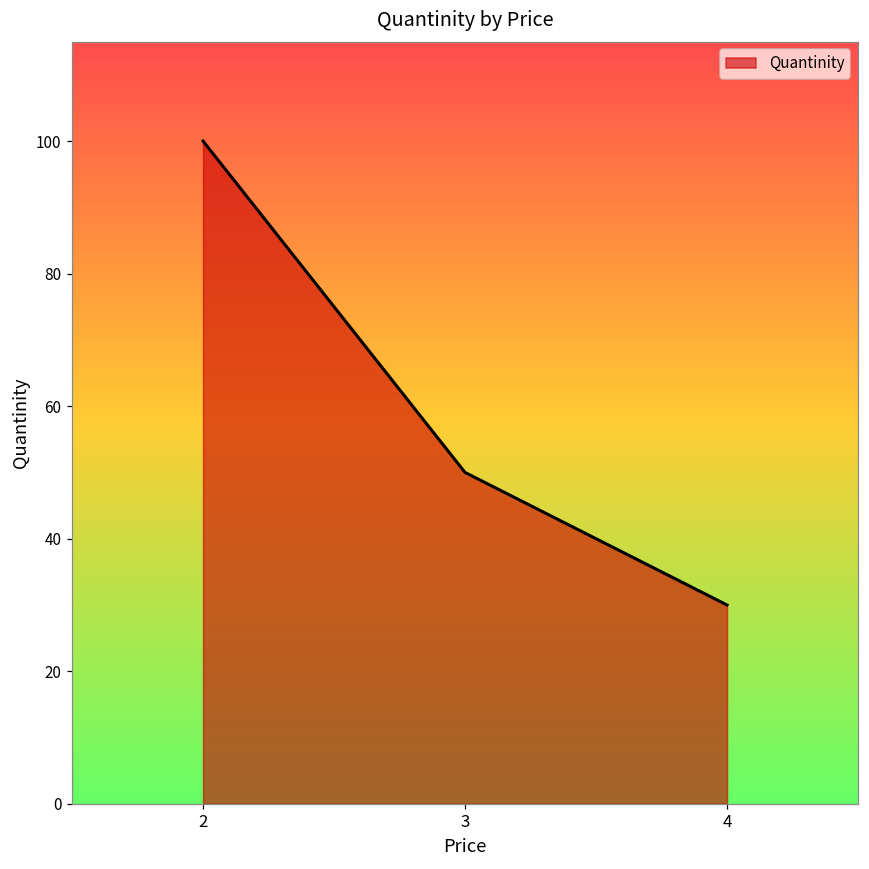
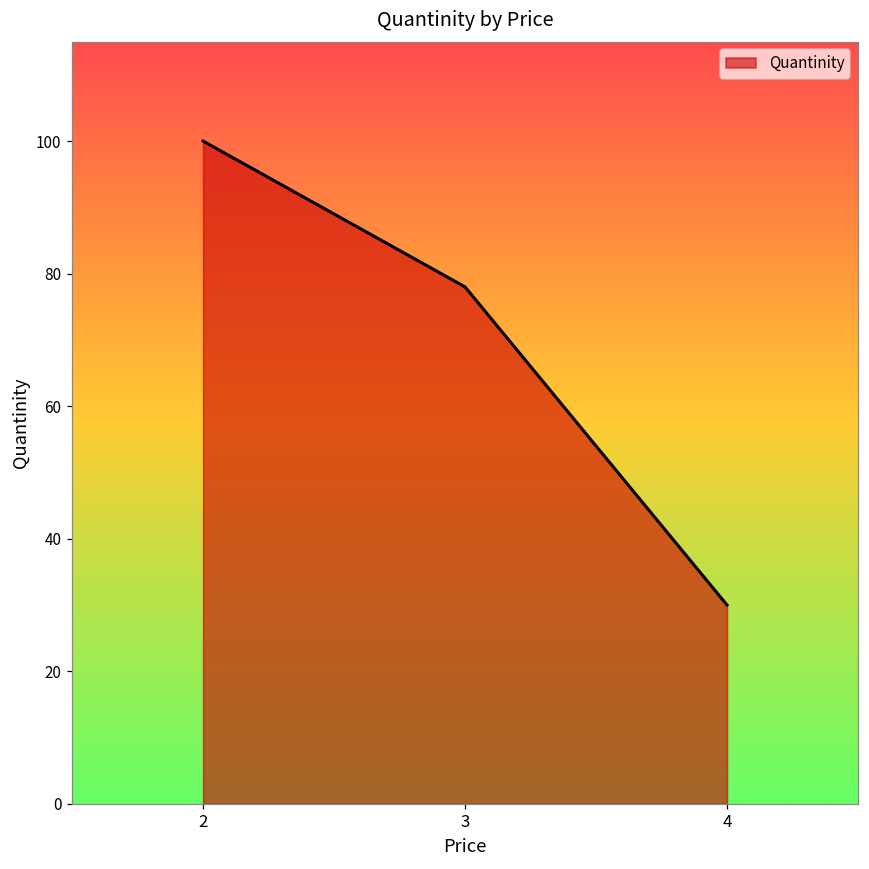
3: 50 -> 78
